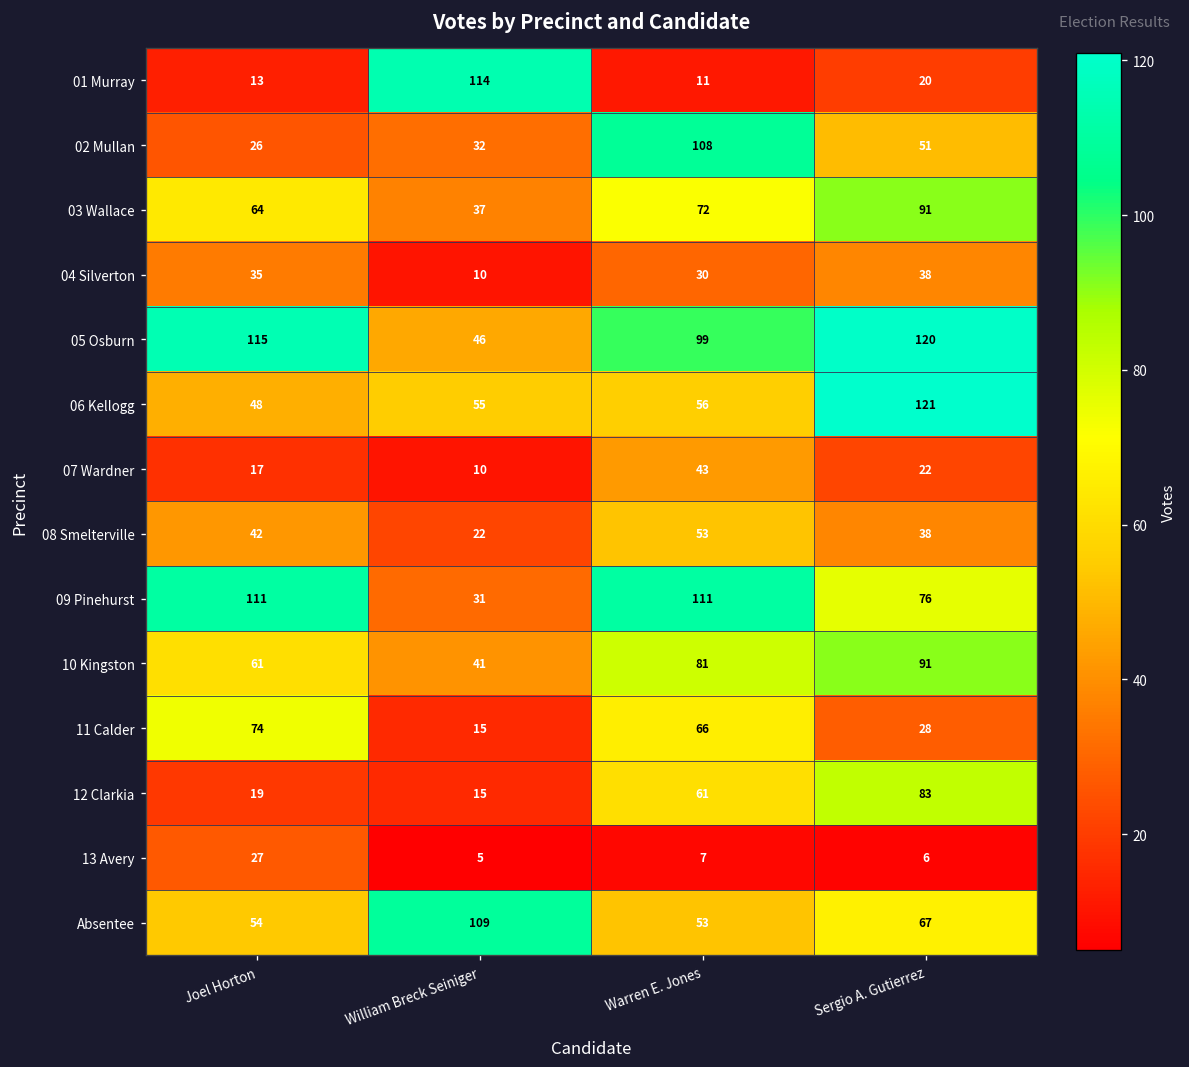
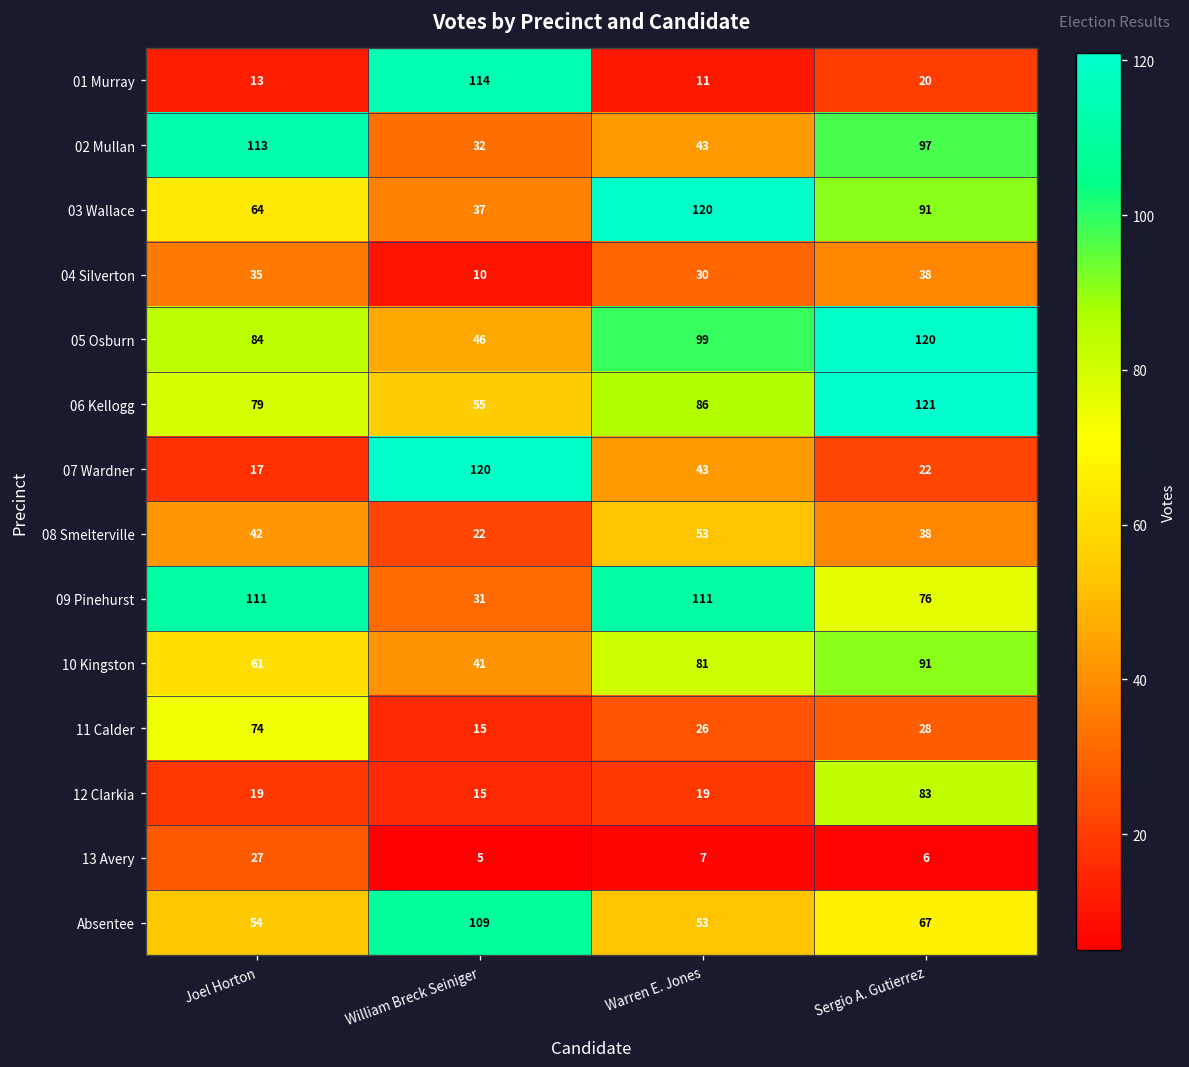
02 Mullan, Joel Horton: 26 -> 113
02 Mullan, Warren E. Jones: 108 -> 43
02 Mullan, Sergio A. Gutierrez: 51 -> 97
03 Wallace, Warren E. Jones: 72 -> 120
05 Osburn, Joel Horton: 115 -> 84
06 Kellogg, Joel Horton: 48 -> 79
06 Kellogg, Warren E. Jones: 56 -> 86
07 Wardner, William Breck Seiniger: 10 -> 120
11 Calder, Warren E. Jones: 66 -> 26
12 Clarkia, Warren E. Jones: 61 -> 19
